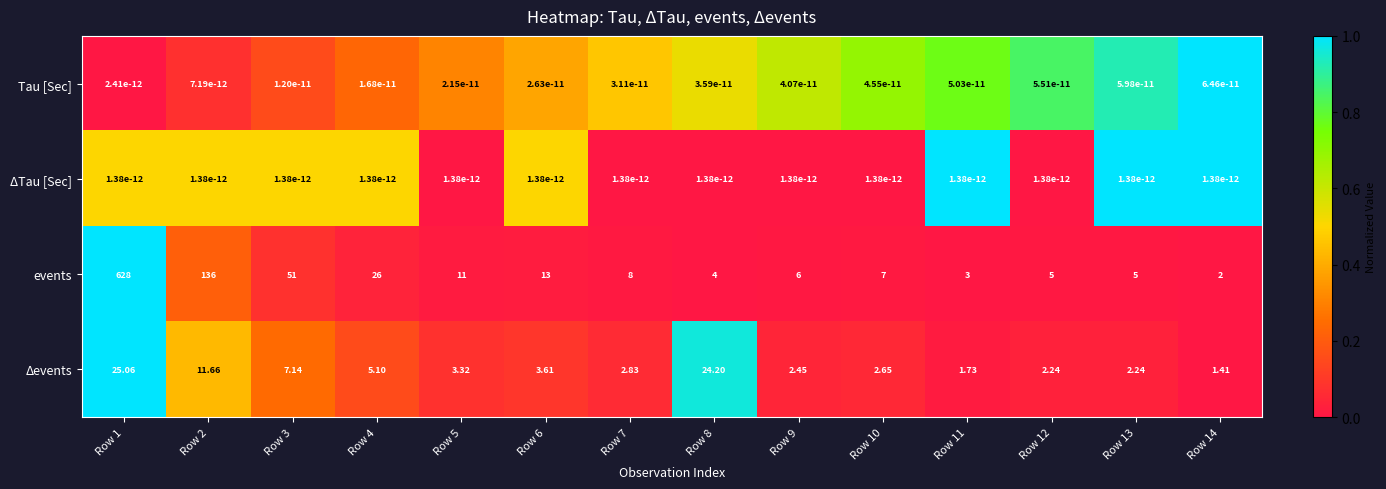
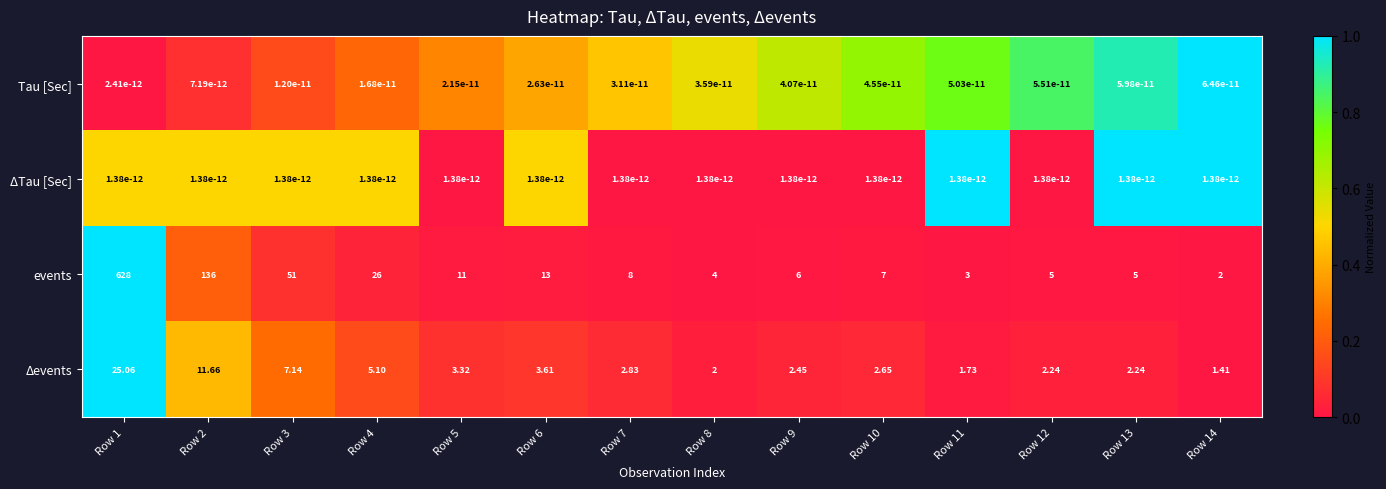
Δevents, Row 8: 24.20 -> 2
